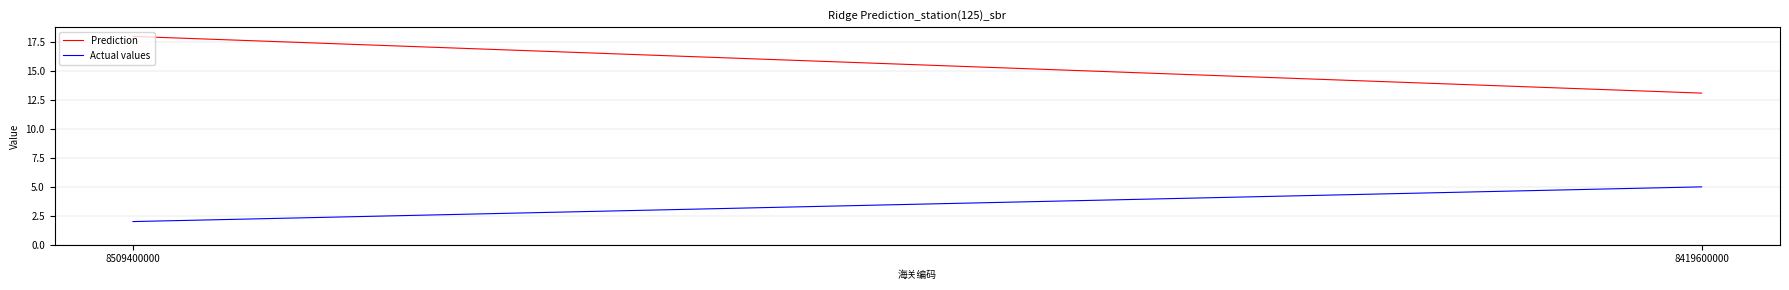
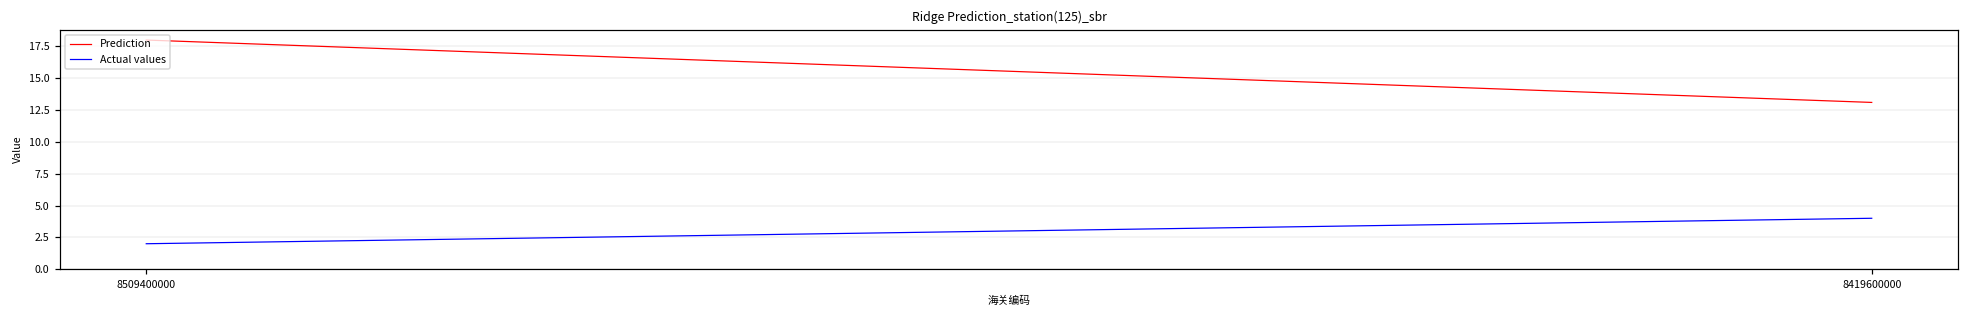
Actual values, 8419600000: 5 -> 4
